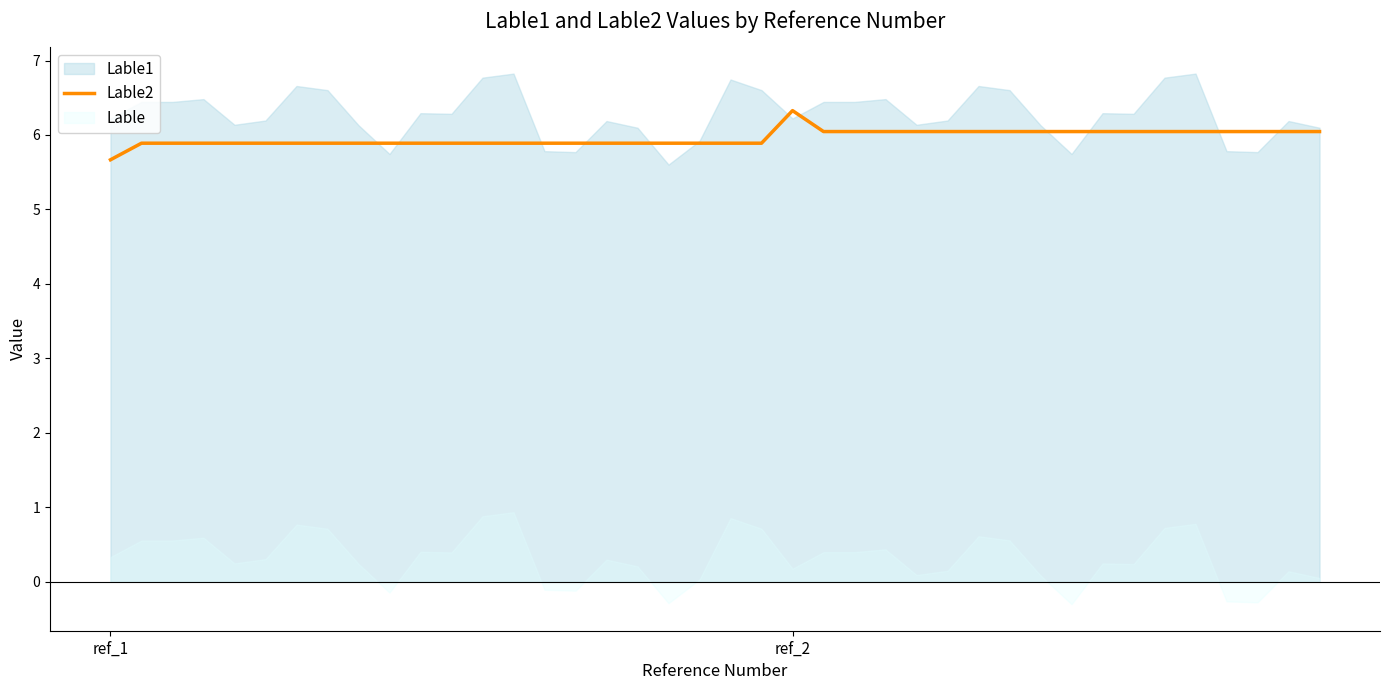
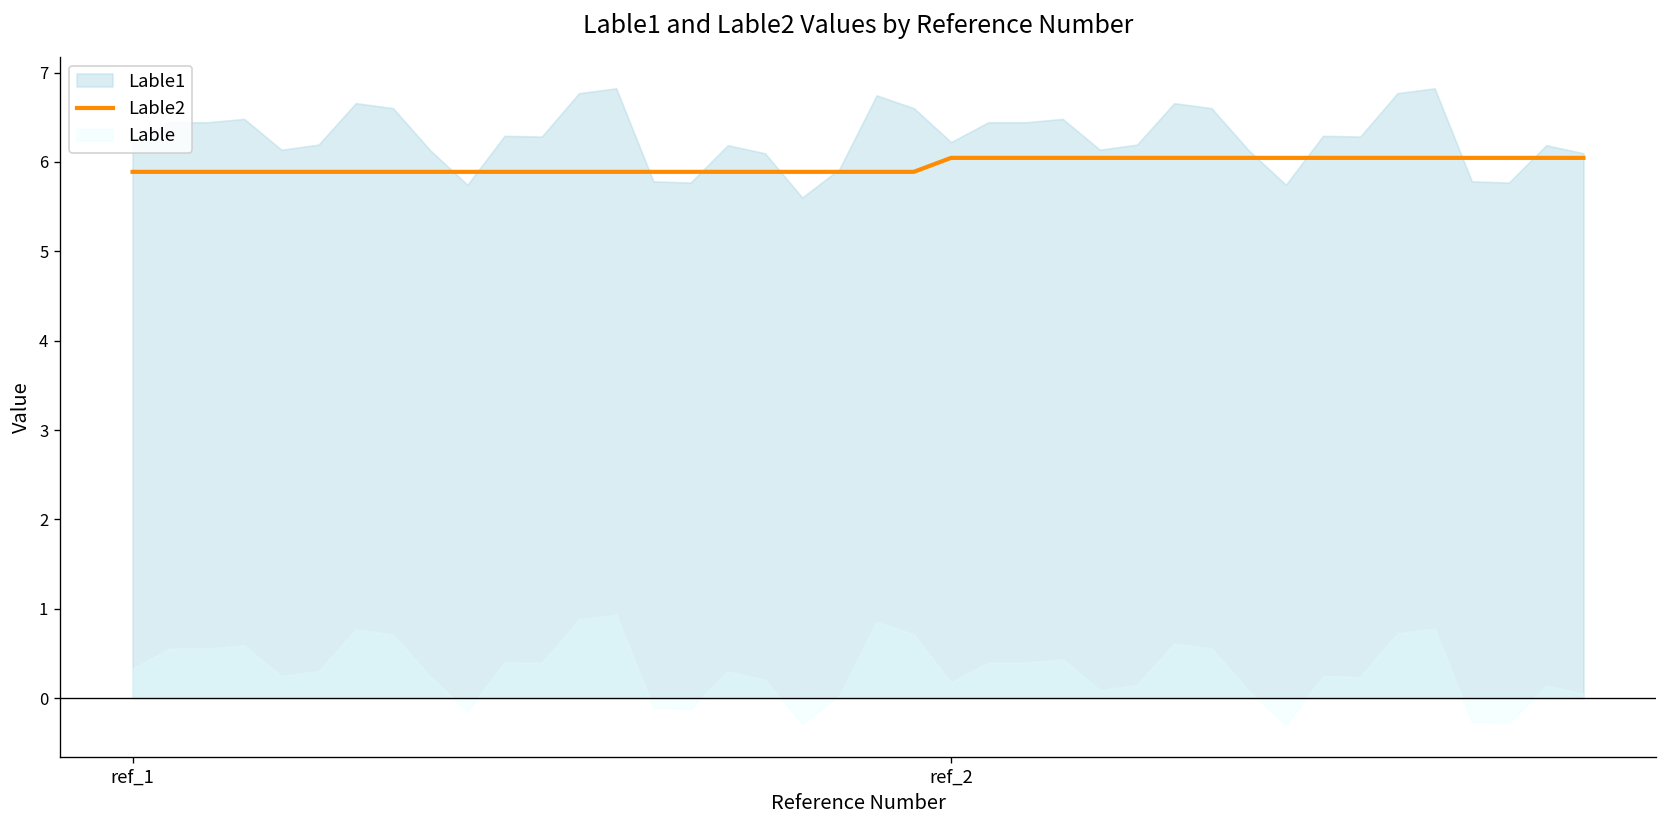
Lable2, ref_1: 5.7 -> 5.9
Lable2, ref_2: 6.3 -> 6.0
